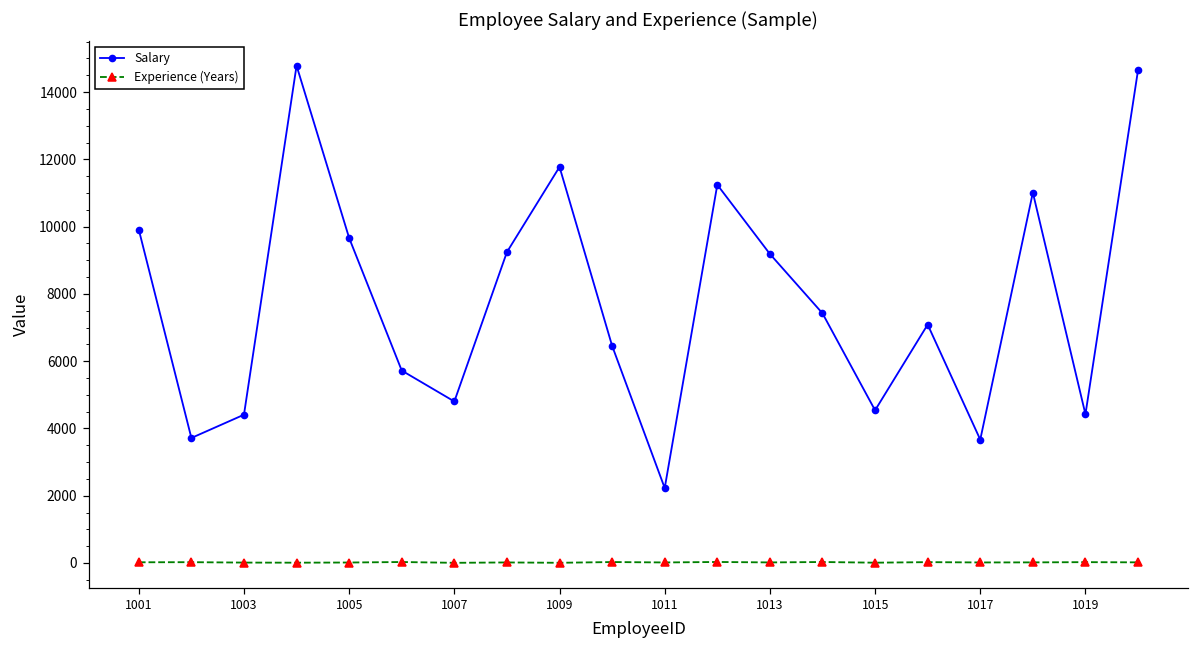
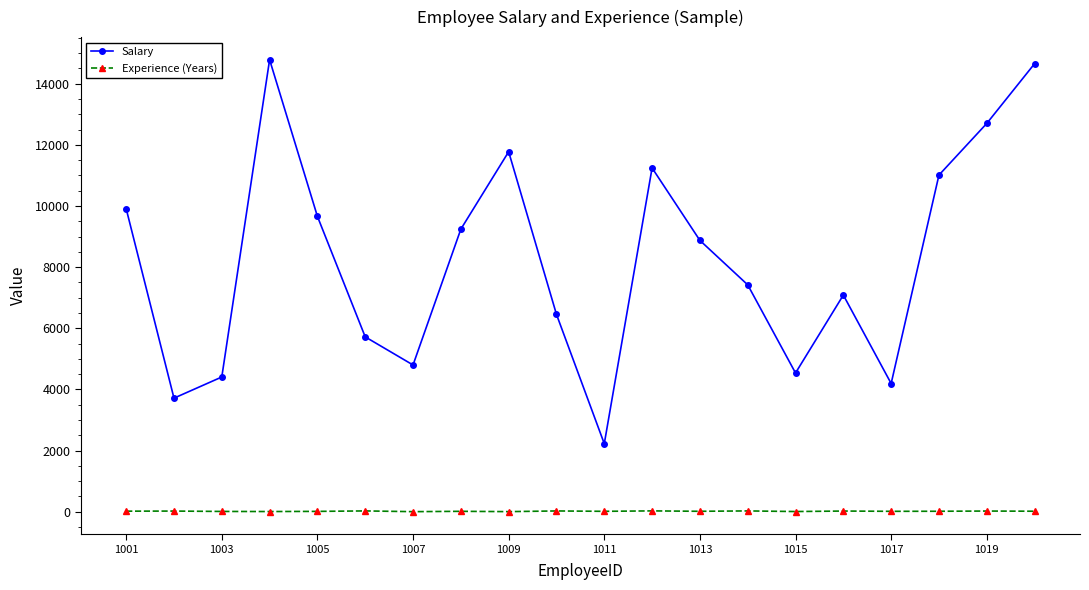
Salary, 1013: 9200 -> 8900
Salary, 1017: 3700 -> 4200
Salary, 1019: 4400 -> 12700
